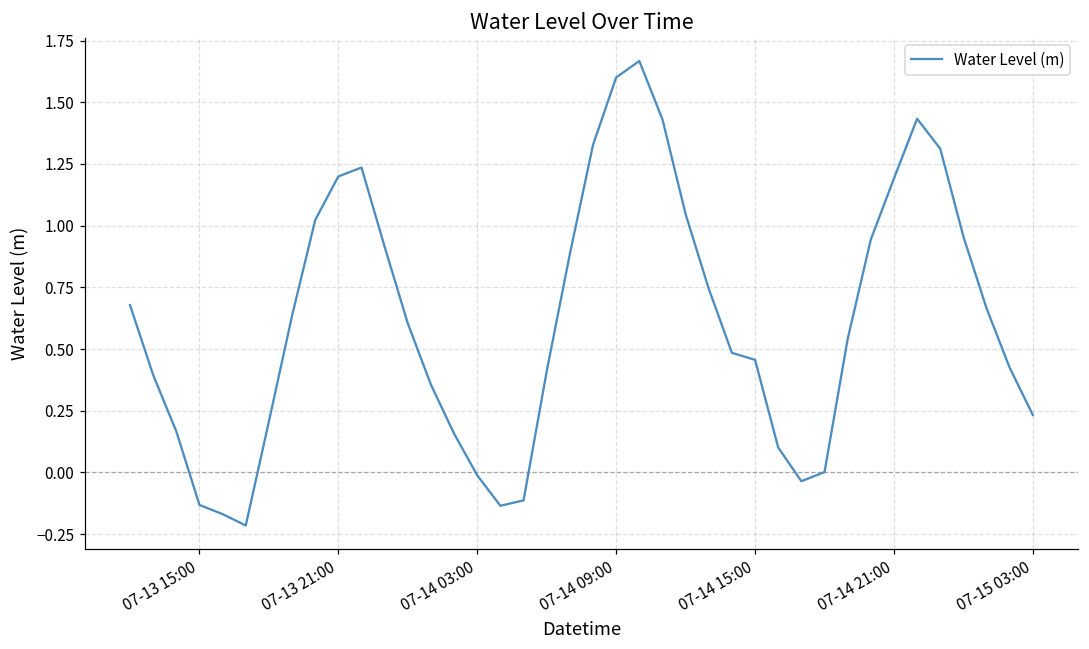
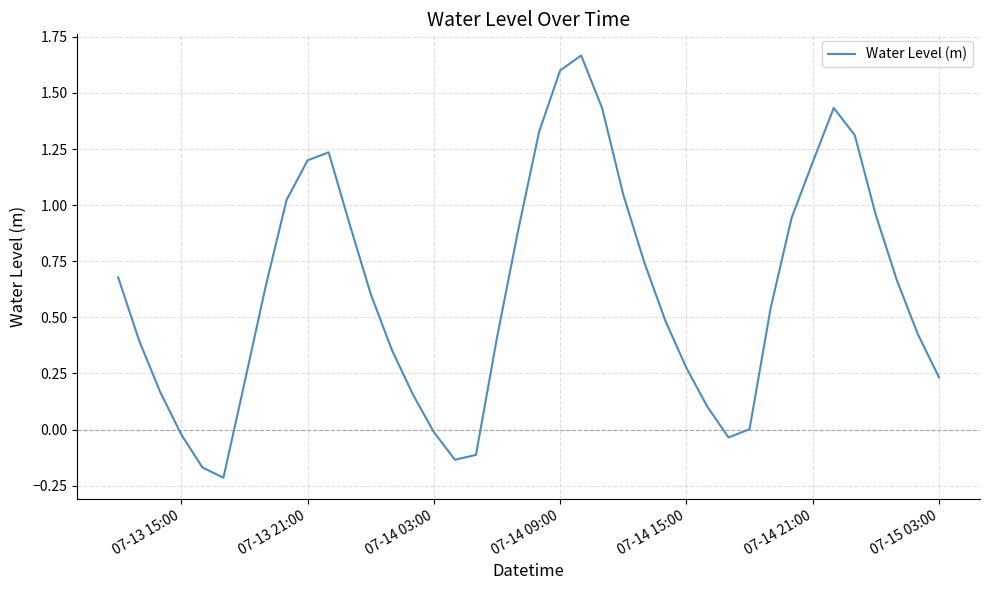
07-13 15:00: -0.13 -> -0.02
07-14 15:00: 0.46 -> 0.27
